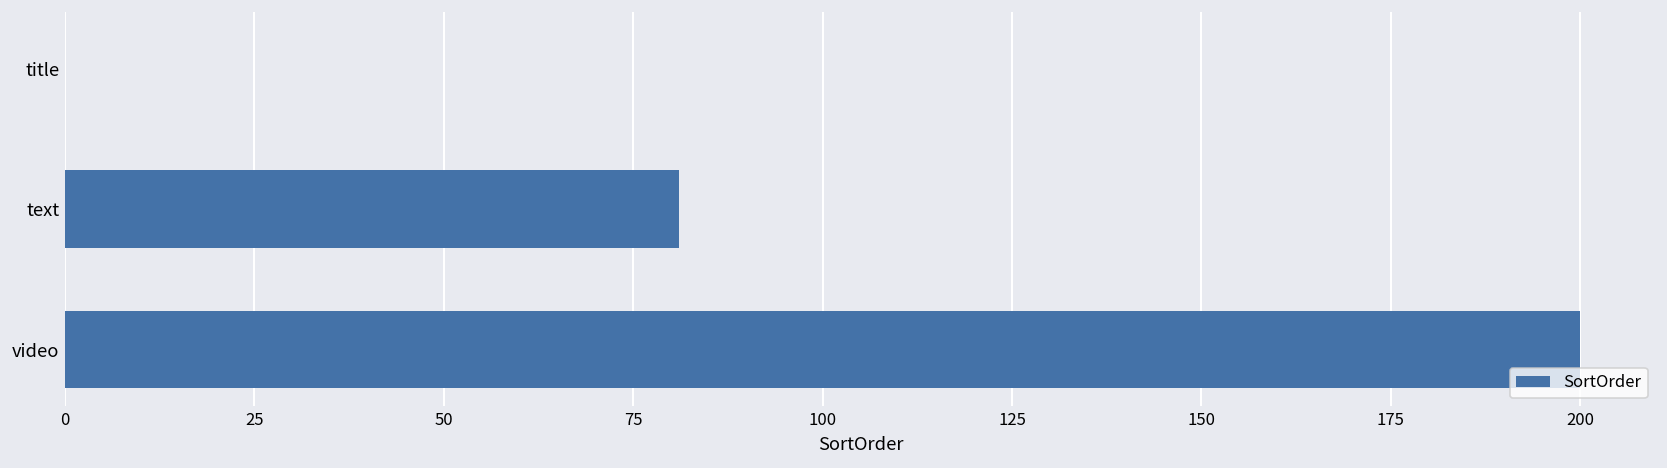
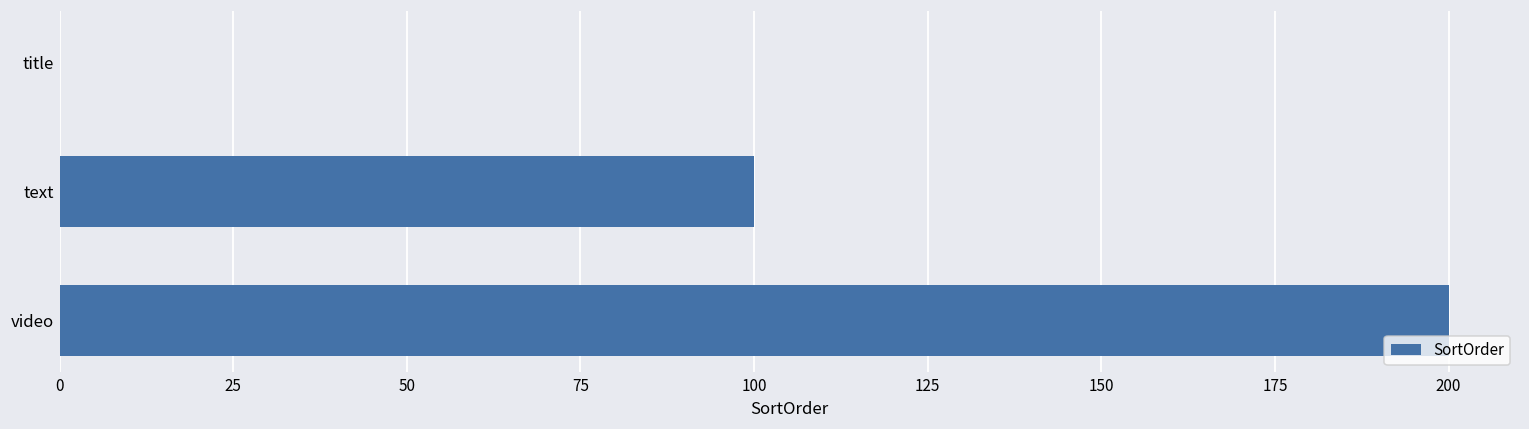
text: 81 -> 100
